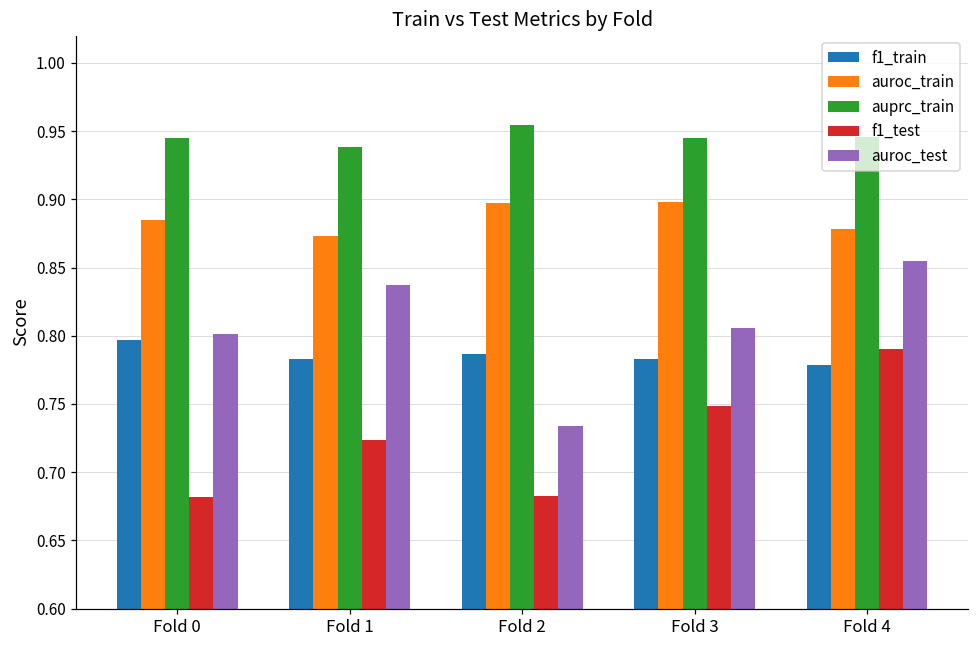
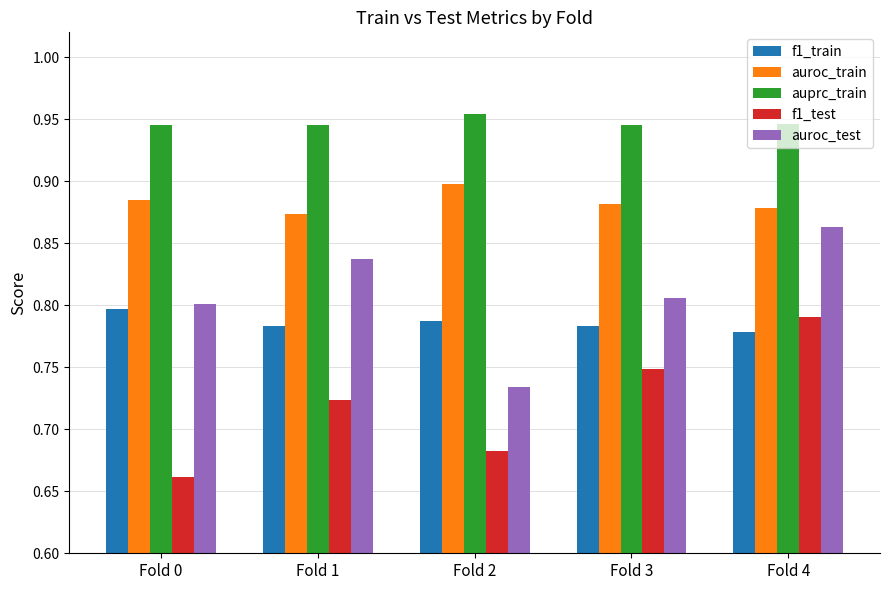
f1_test, Fold 0: 0.682 -> 0.662
auprc_train, Fold 1: 0.938 -> 0.945
auroc_train, Fold 3: 0.898 -> 0.882
auroc_test, Fold 4: 0.855 -> 0.863
